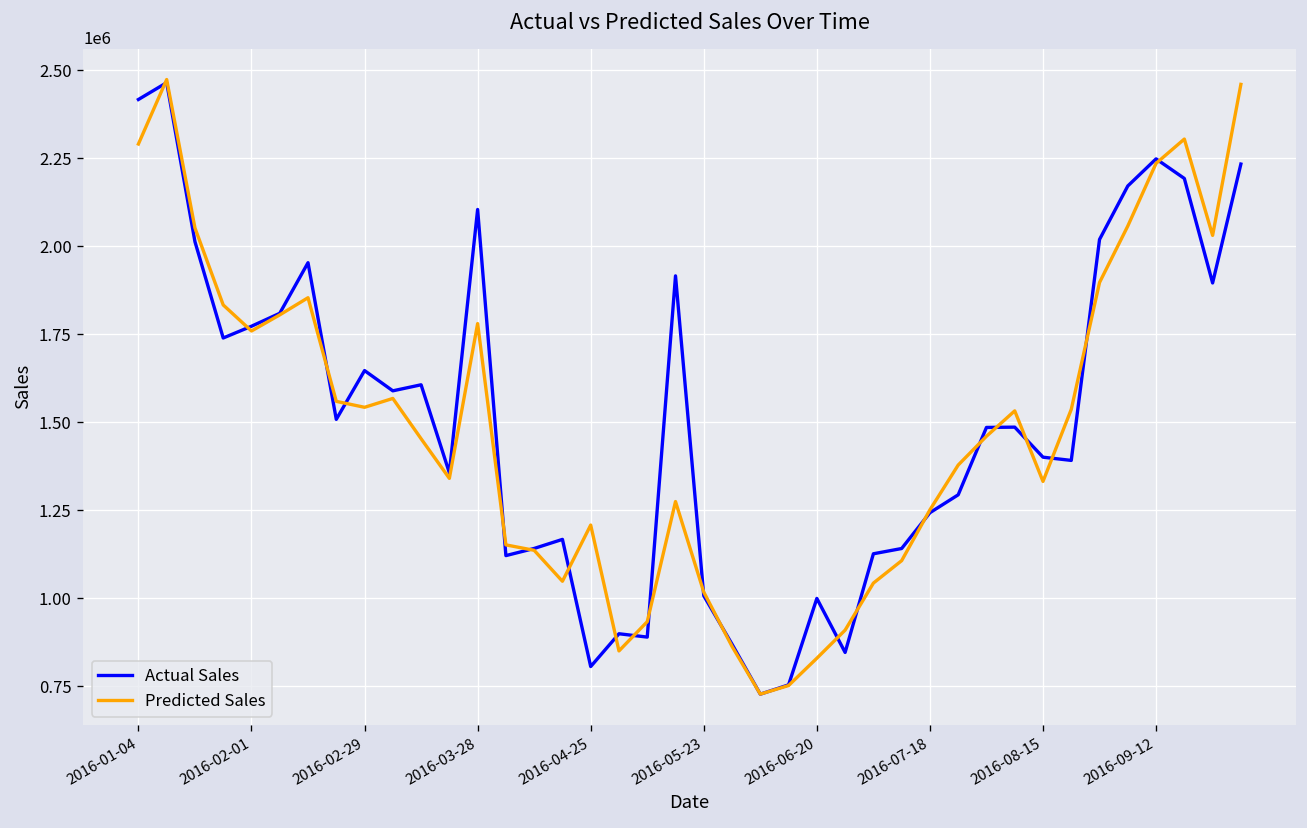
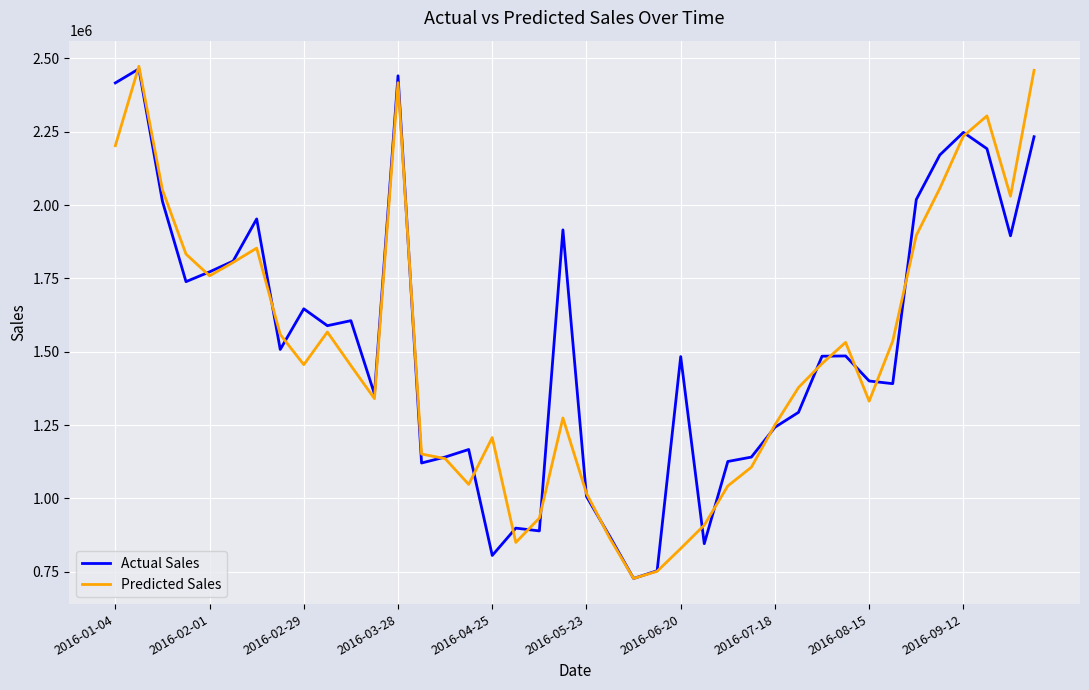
Predicted Sales, 2016-01-04: 2290000 -> 2200000
Predicted Sales, 2016-02-29: 1540000 -> 1460000
Actual Sales, 2016-03-28: 2100000 -> 2440000
Predicted Sales, 2016-03-28: 1780000 -> 2420000
Actual Sales, 2016-06-20: 1000000 -> 1480000
